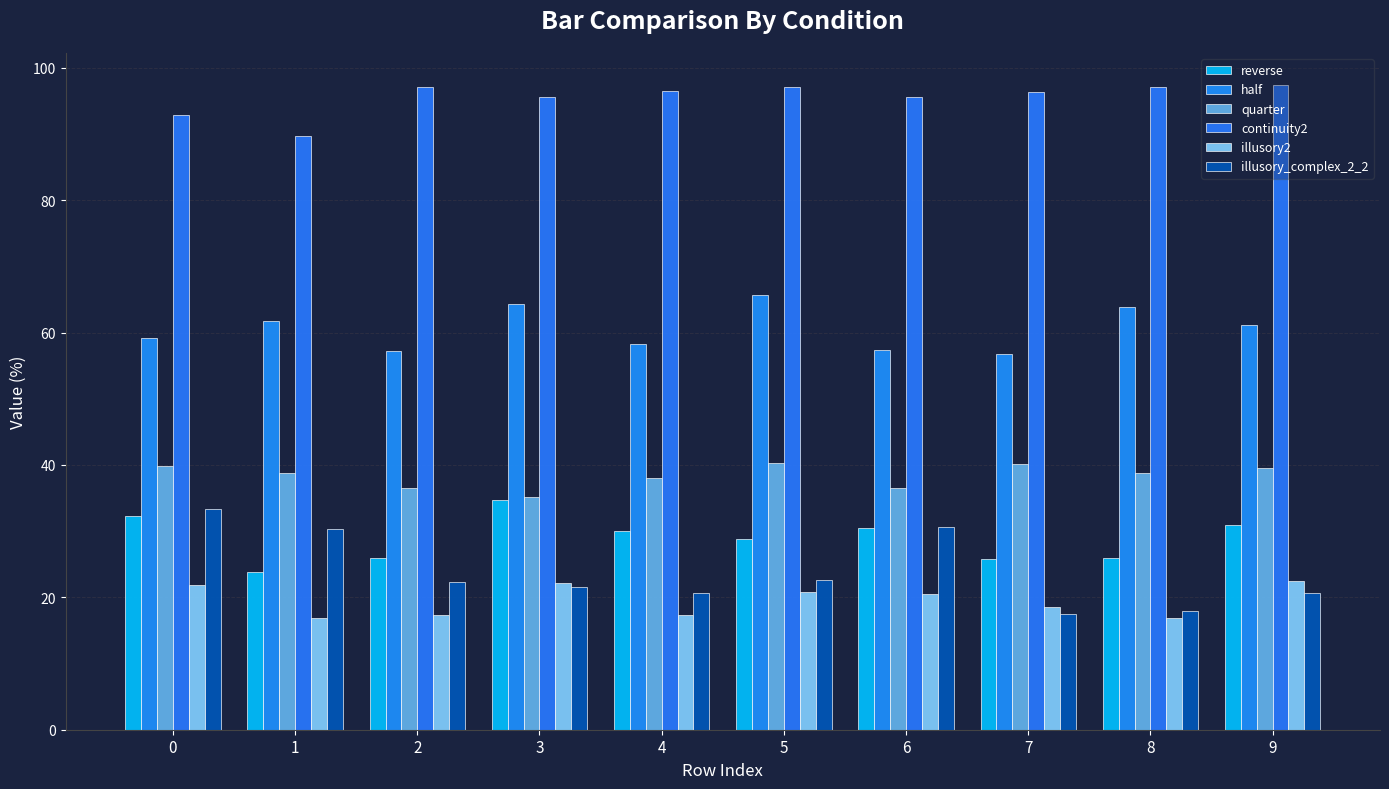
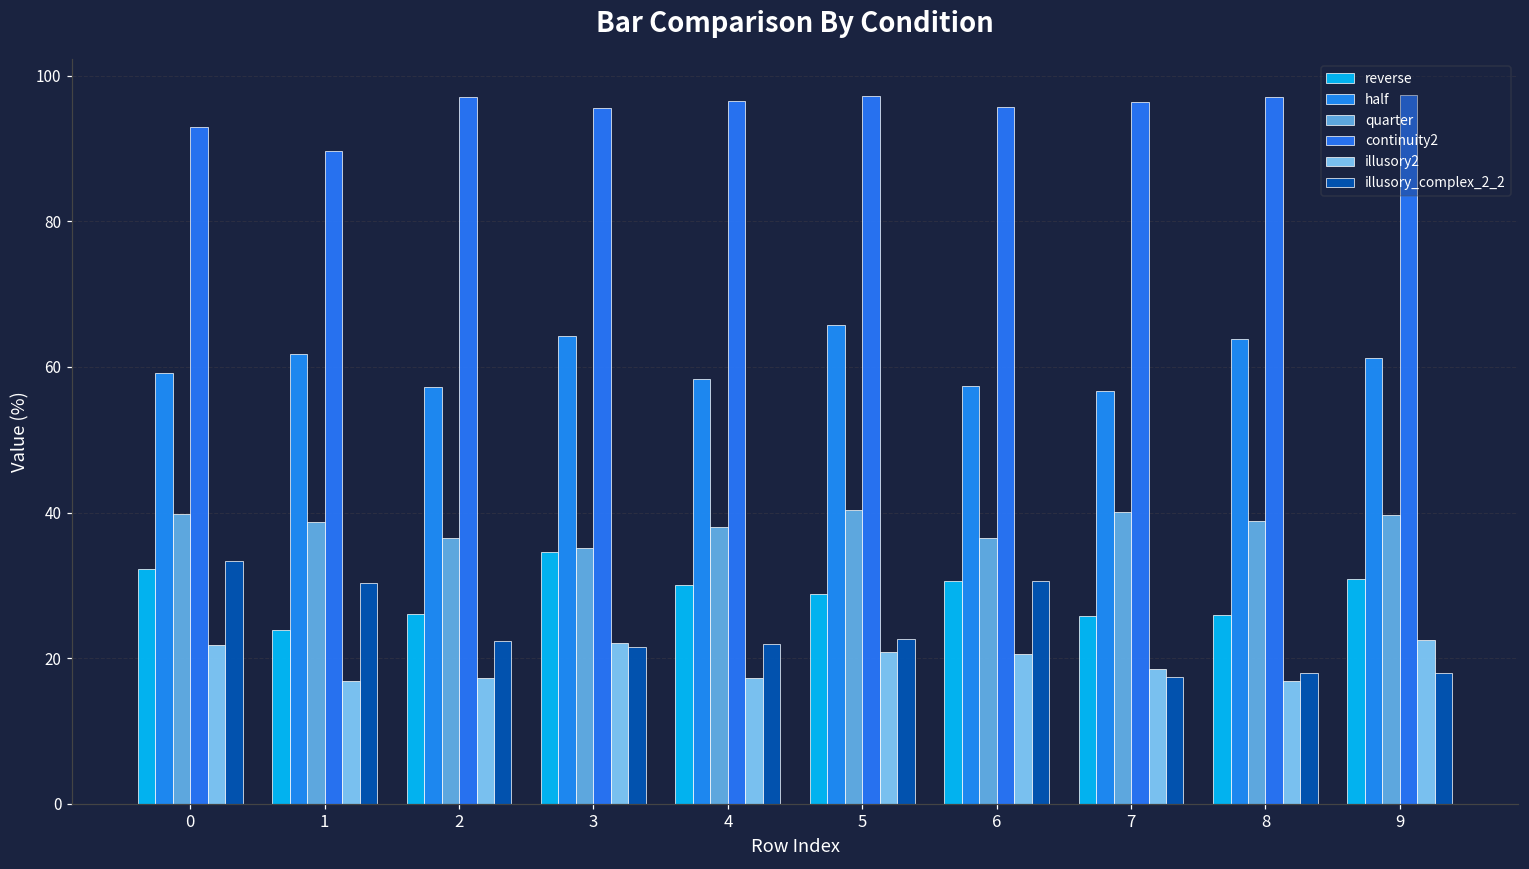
illusory_complex_2_2, 4: 21 -> 22
illusory_complex_2_2, 9: 21 -> 18
